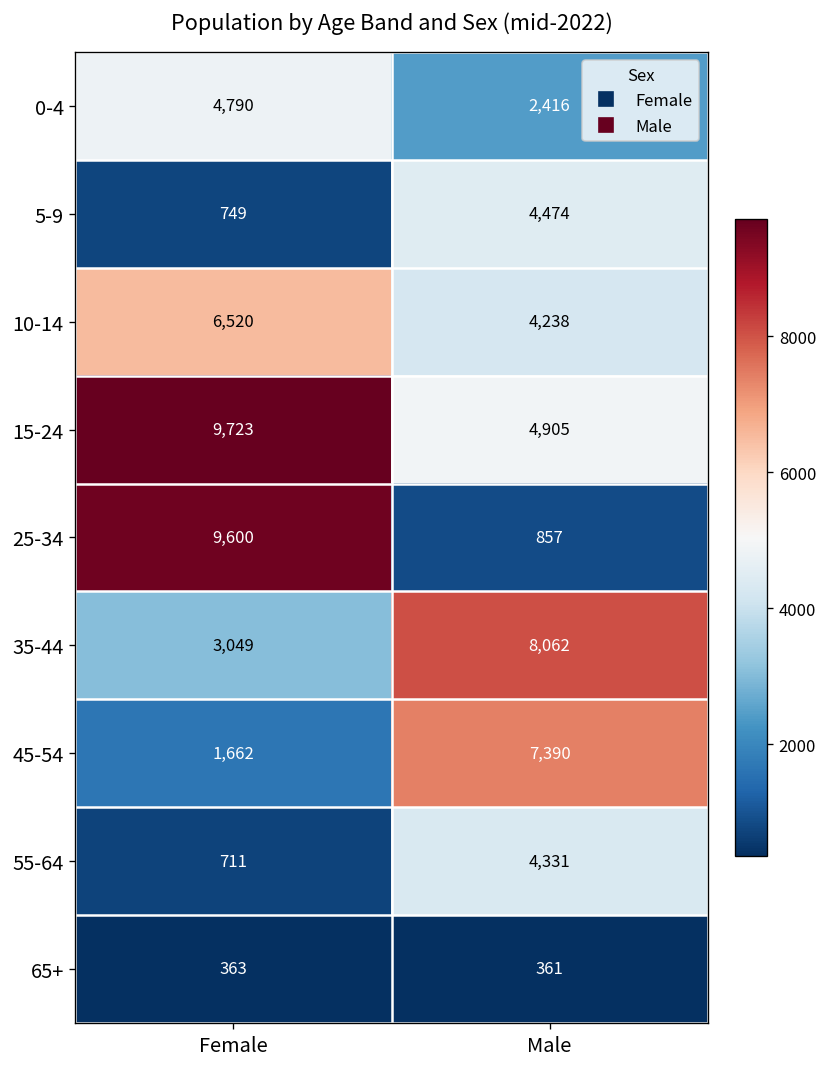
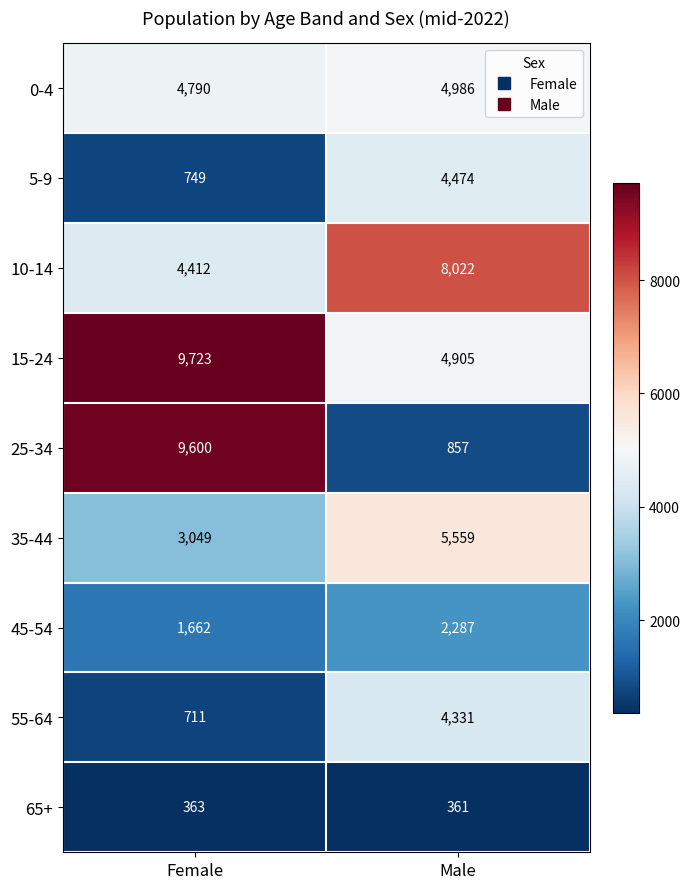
0-4, Male: 2,416 -> 4,986
10-14, Female: 6,520 -> 4,412
10-14, Male: 4,238 -> 8,022
35-44, Male: 8,062 -> 5,559
45-54, Male: 7,390 -> 2,287
